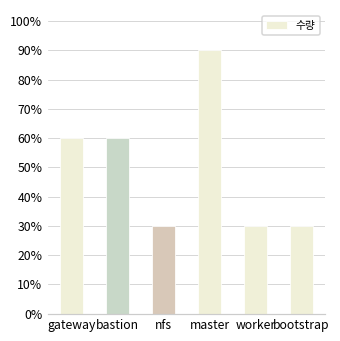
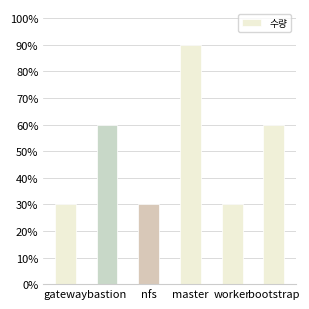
gateway: 60% -> 30%
bootstrap: 30% -> 60%
